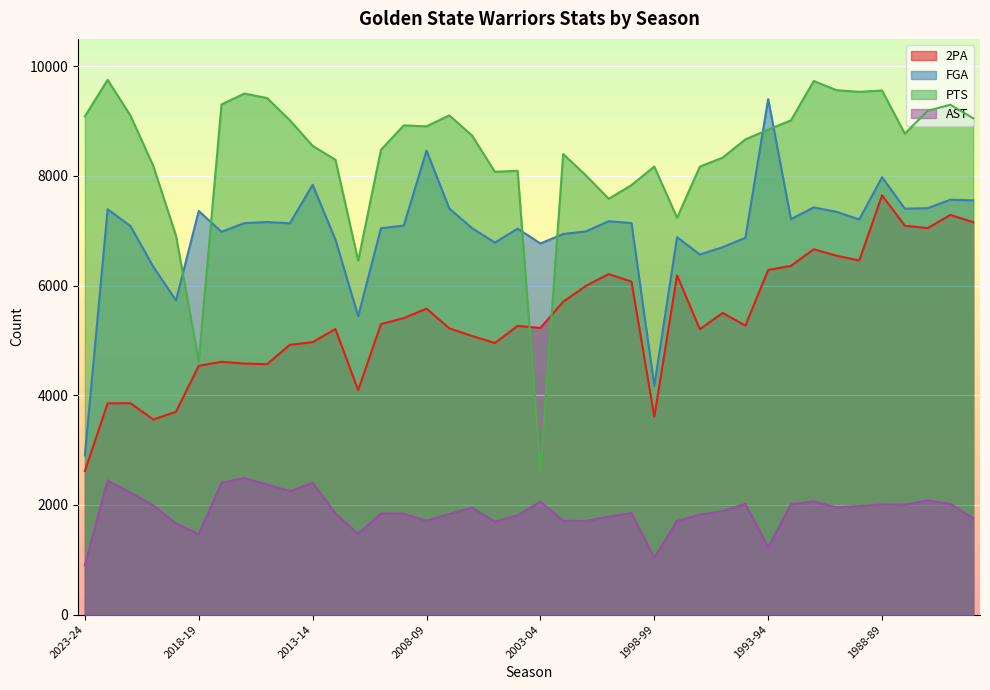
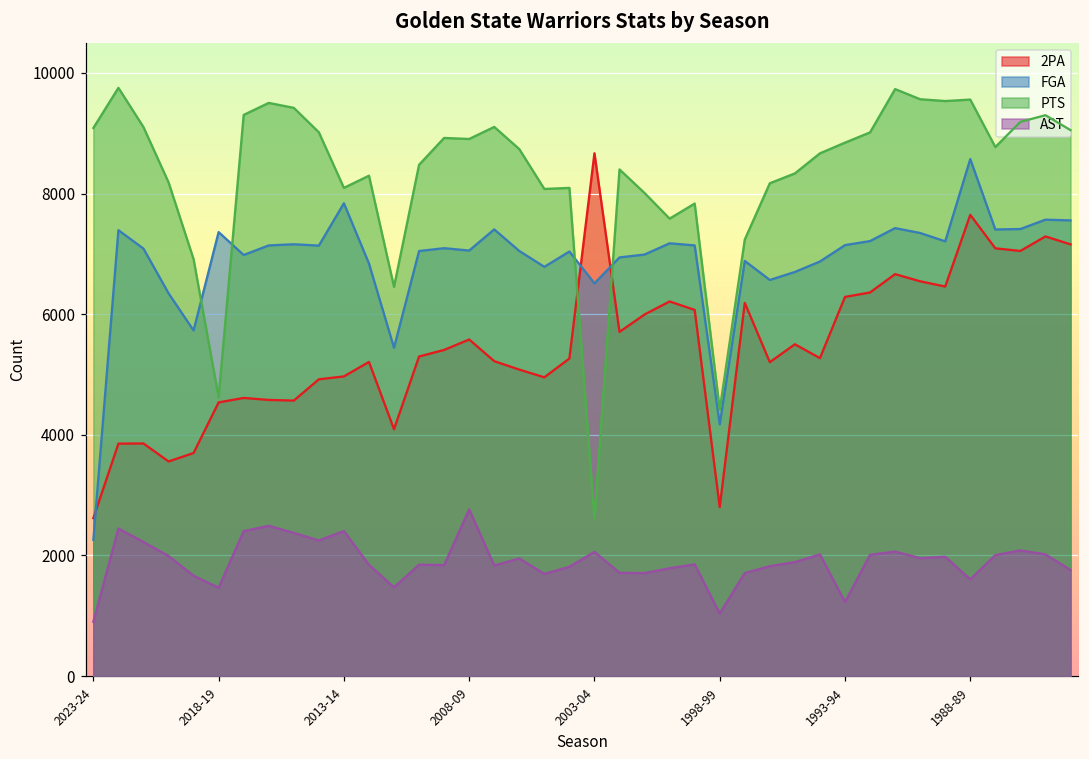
FGA, 2023-24: 2900 -> 2300
PTS, 2013-14: 8500 -> 8100
FGA, 2008-09: 8500 -> 7100
AST, 2008-09: 1700 -> 2800
2PA, 2003-04: 5200 -> 8700
FGA, 2003-04: 6800 -> 6500
2PA, 1998-99: 3600 -> 2800
PTS, 1998-99: 8200 -> 4400
FGA, 1993-94: 9400 -> 7100
FGA, 1988-89: 8000 -> 8600
AST, 1988-89: 2000 -> 1600
